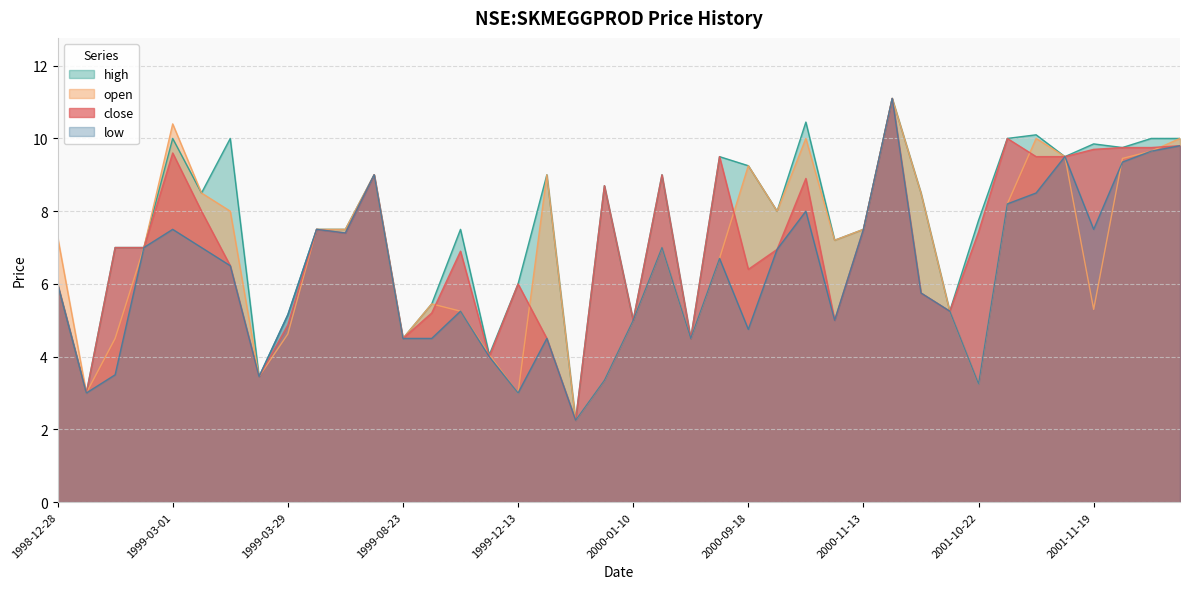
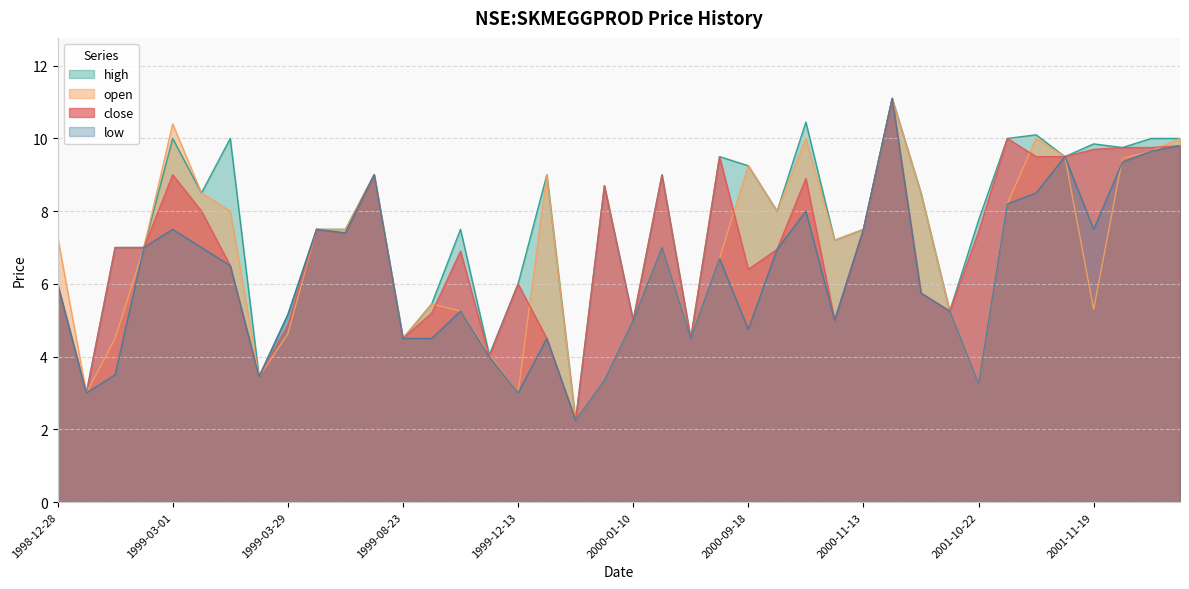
close, 1999-03-01: 9.6 -> 9.0
